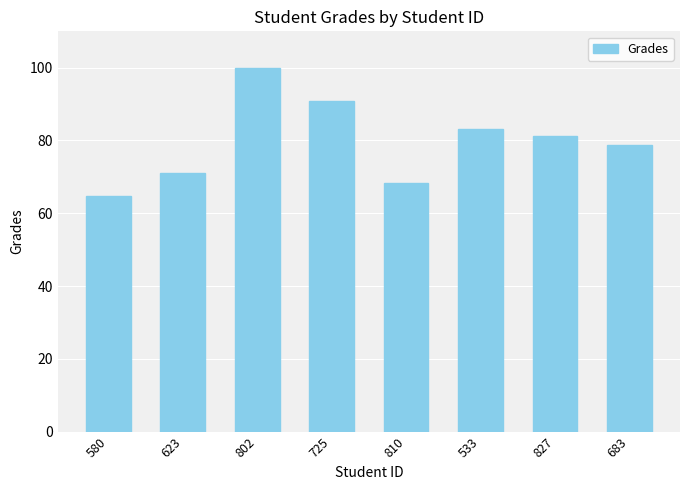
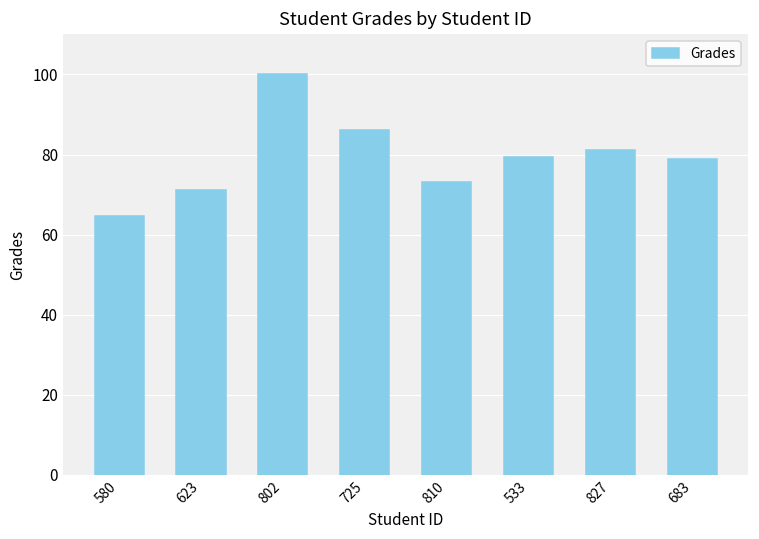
725: 91 -> 86
810: 68 -> 73
533: 83 -> 79
